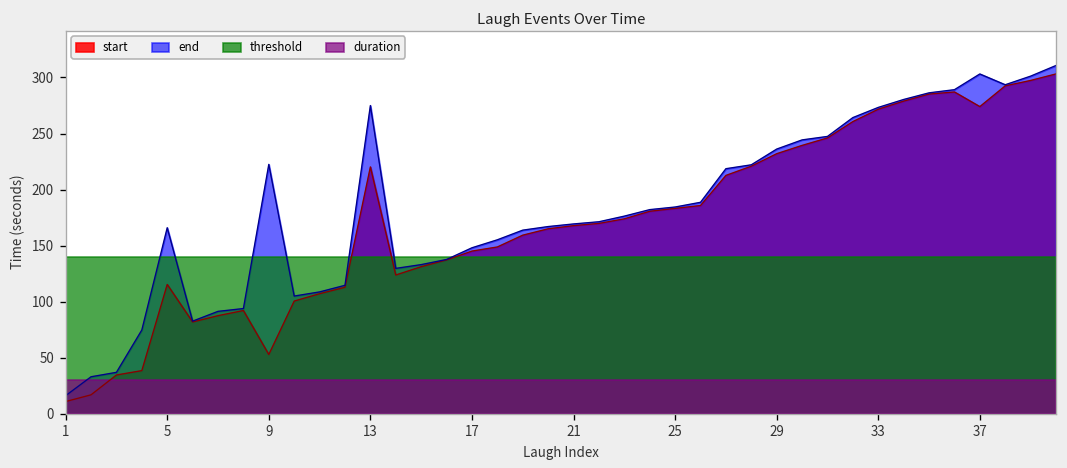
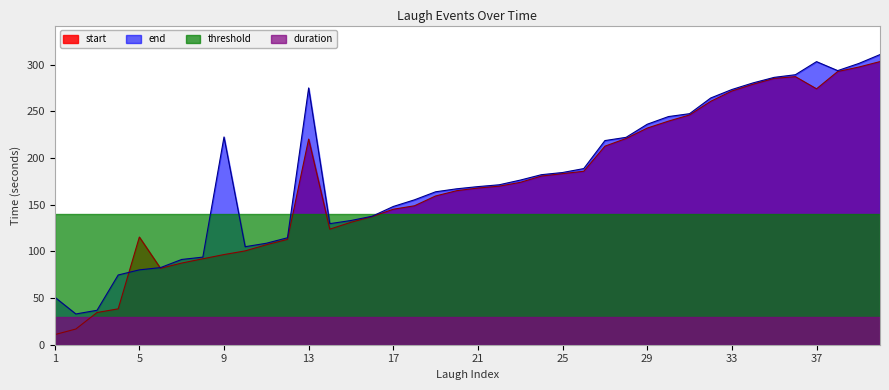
end, 1: 20 -> 50
end, 5: 170 -> 80
start, 9: 50 -> 100
